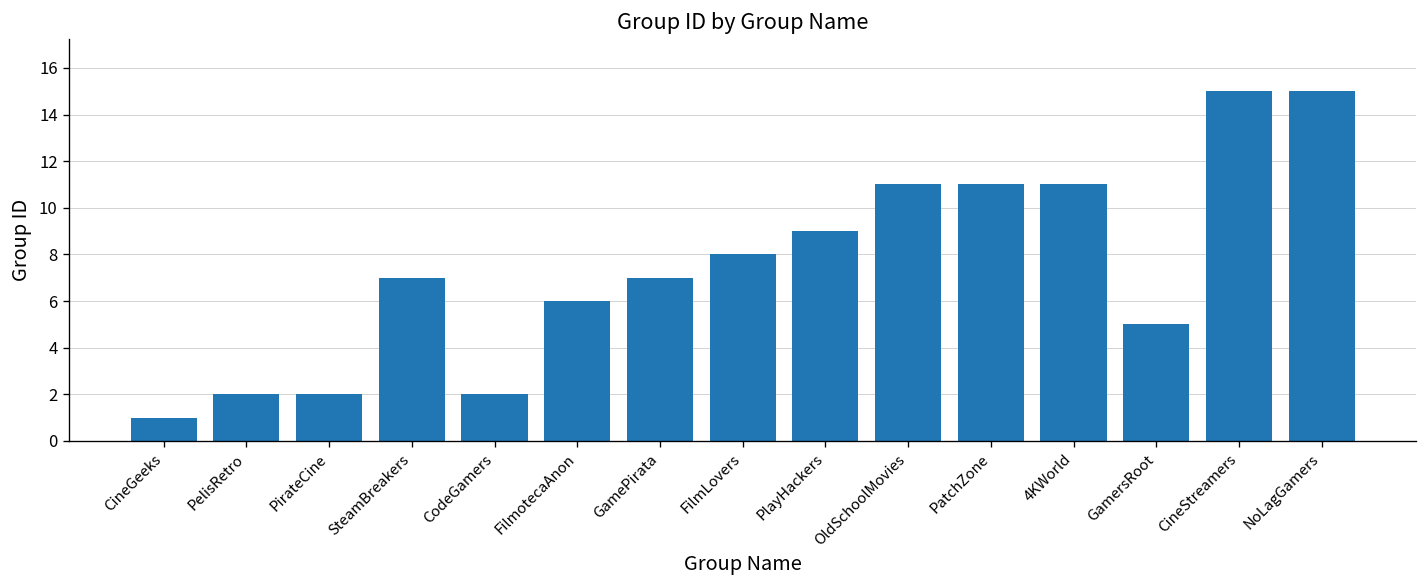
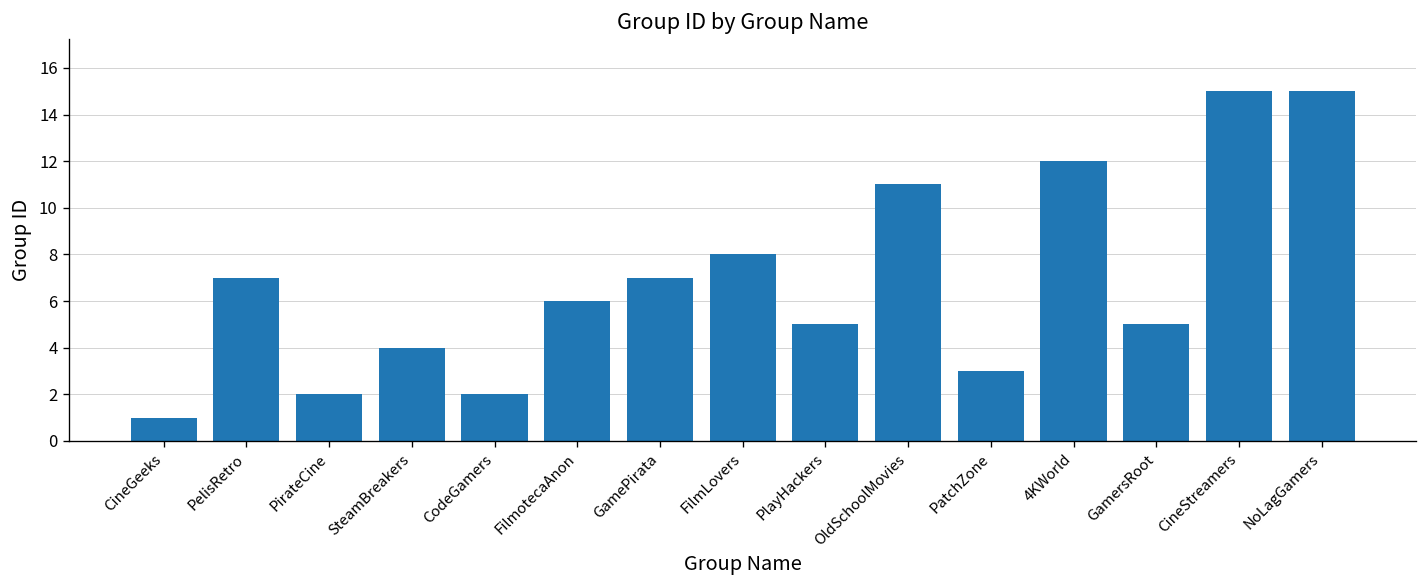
PelisRetro: 2 -> 7
SteamBreakers: 7 -> 4
PlayHackers: 9 -> 5
PatchZone: 11 -> 3
4KWorld: 11 -> 12
